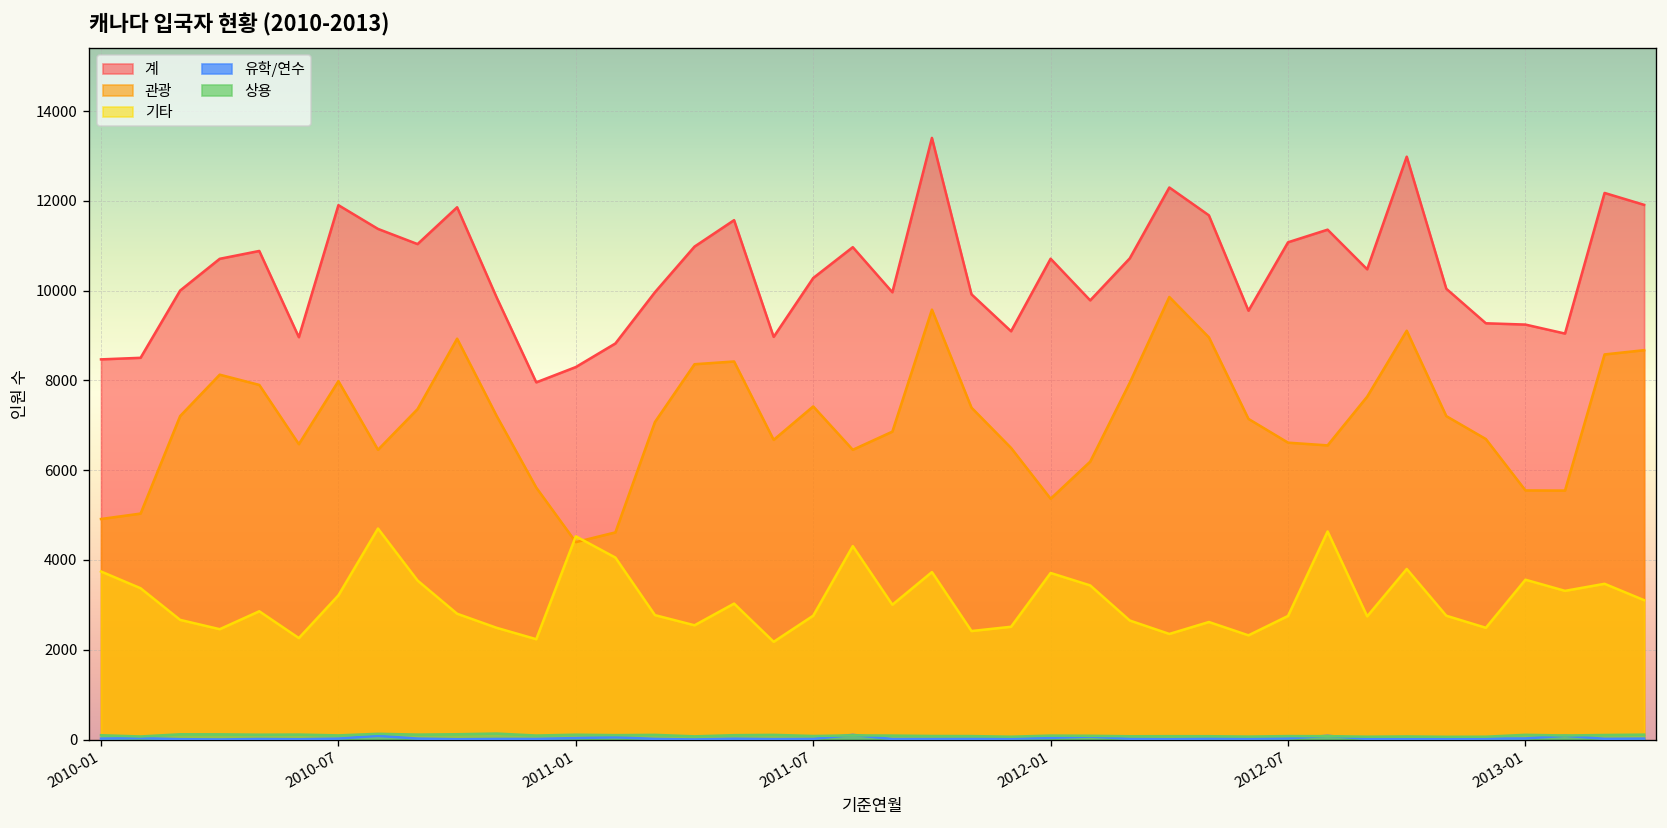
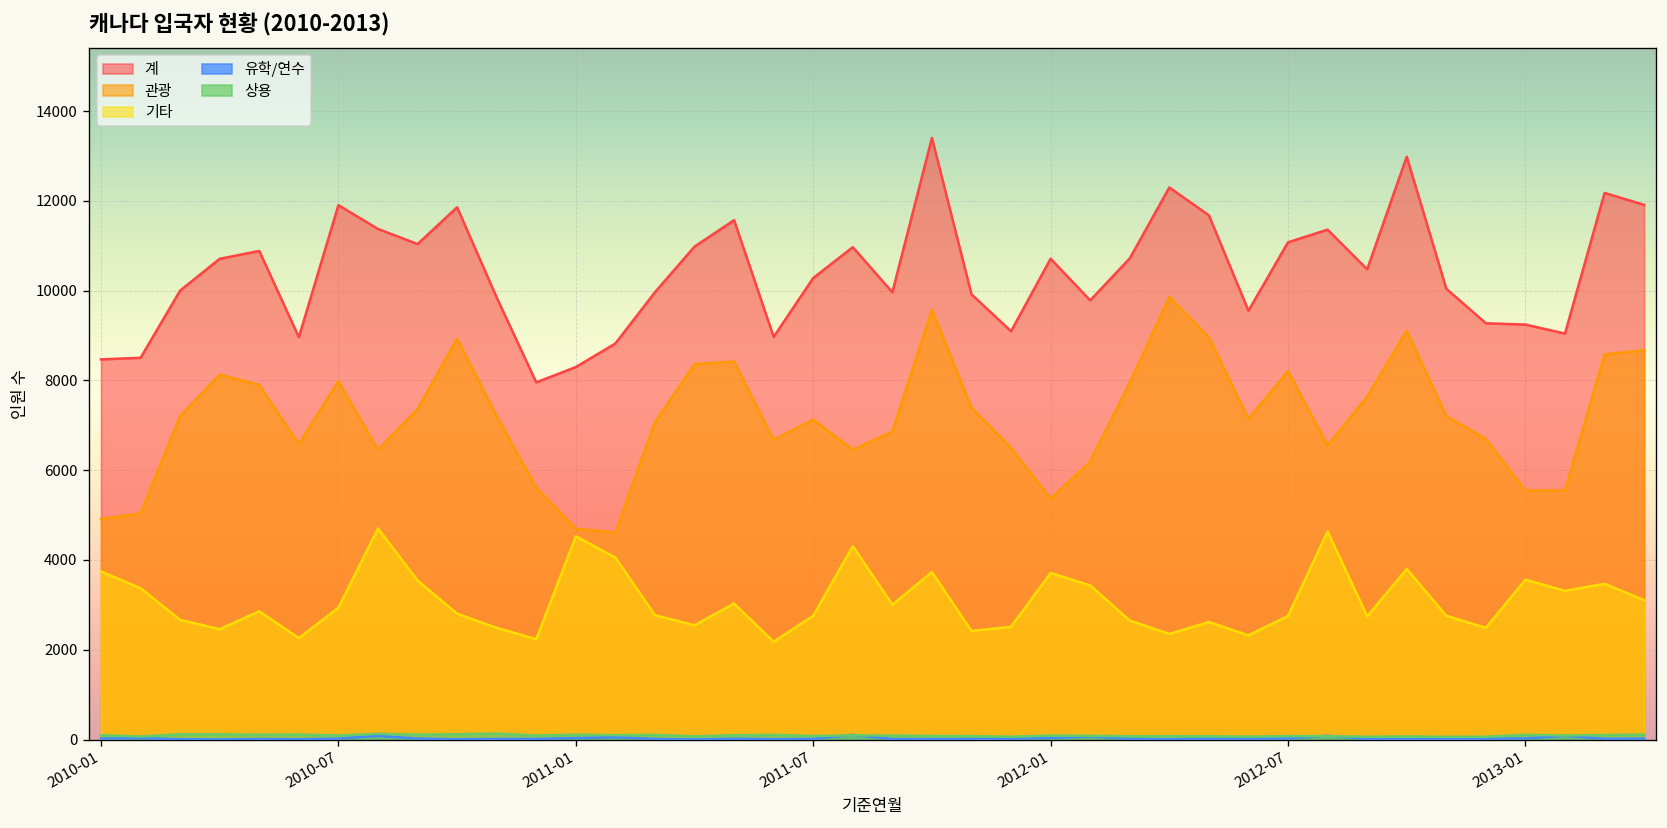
기타, 2010-07: 3200 -> 2900
관광, 2011-01: 4400 -> 4700
관광, 2011-07: 7400 -> 7100
관광, 2012-07: 6600 -> 8200
